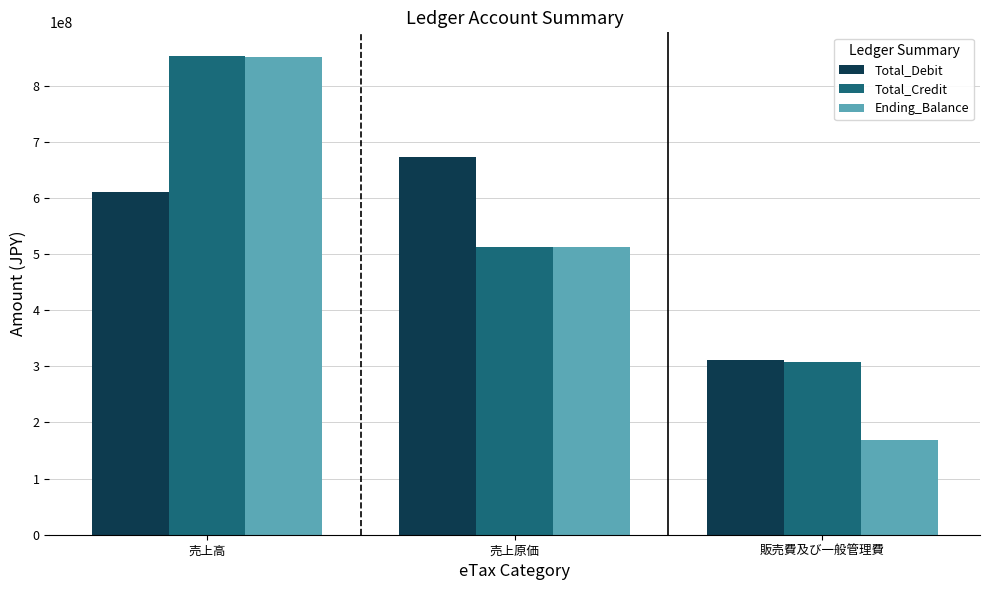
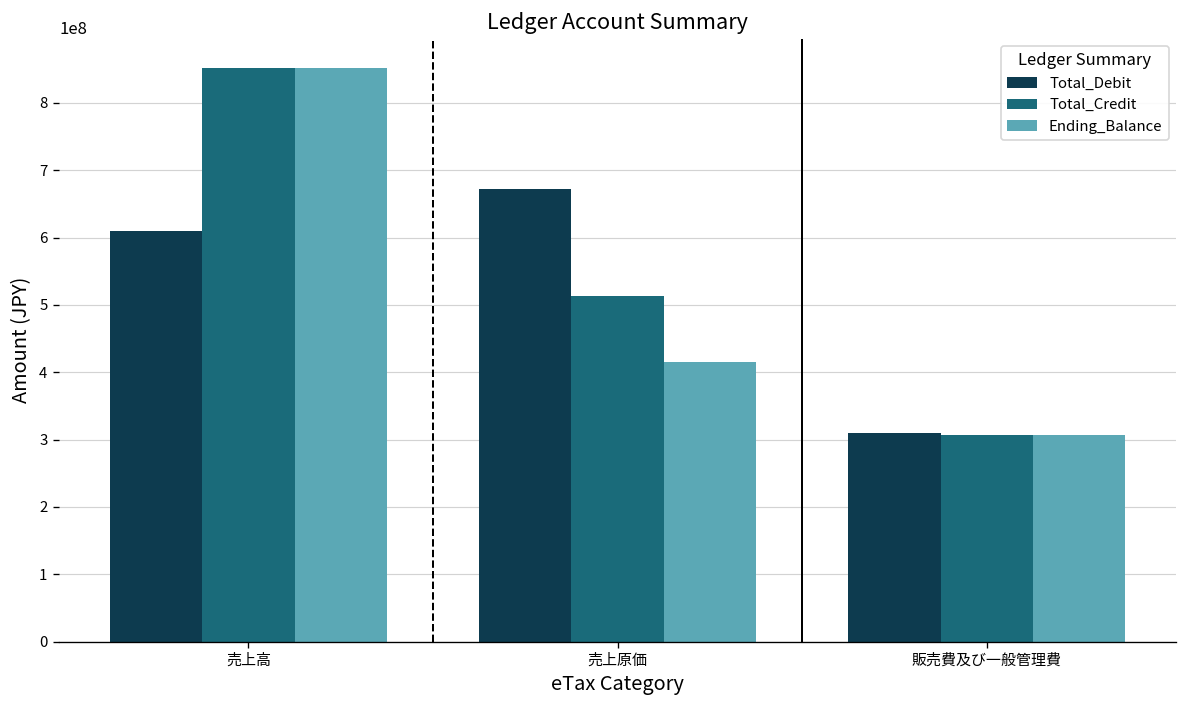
Ending_Balance, 売上原価: 510000000 -> 420000000
Ending_Balance, 販売費及び一般管理費: 170000000 -> 310000000
